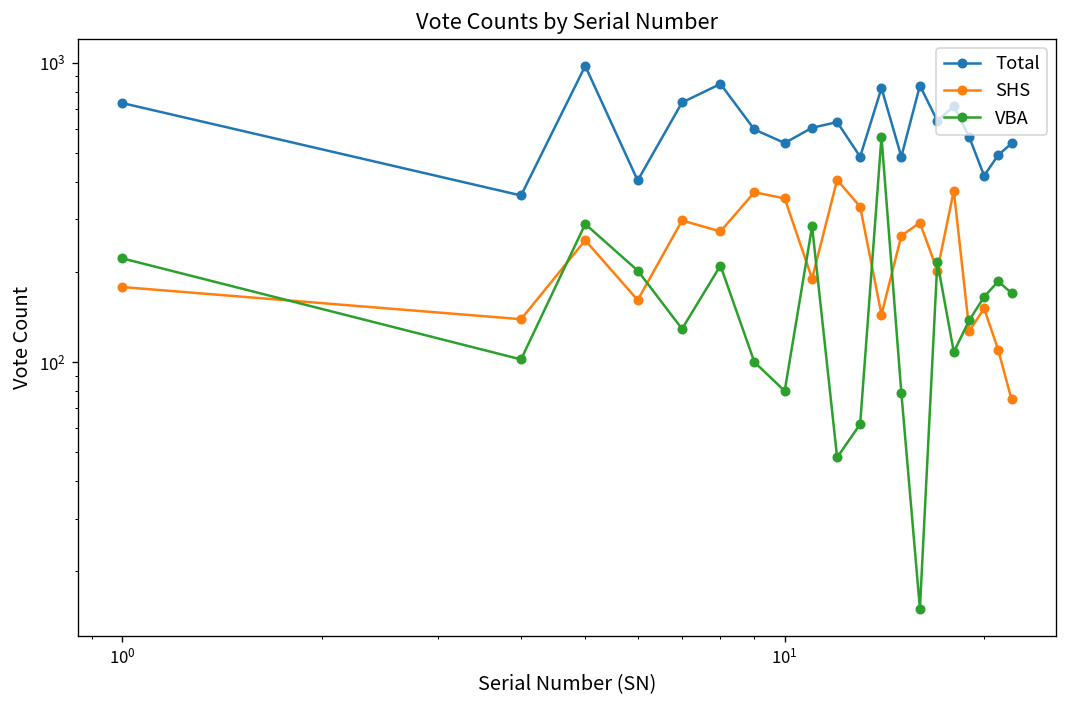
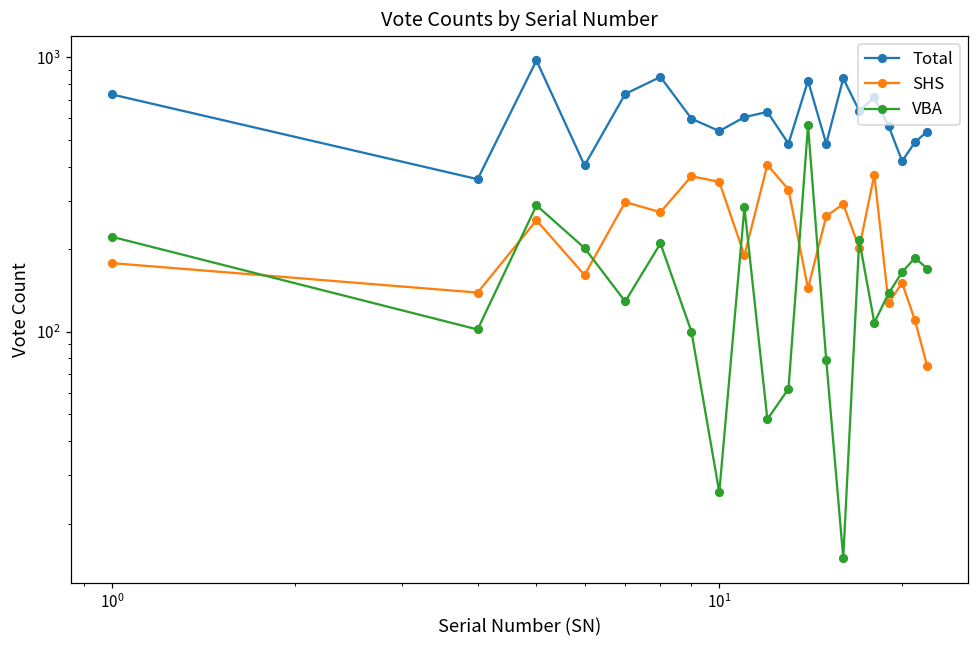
VBA, 10^1: 80 -> 26
